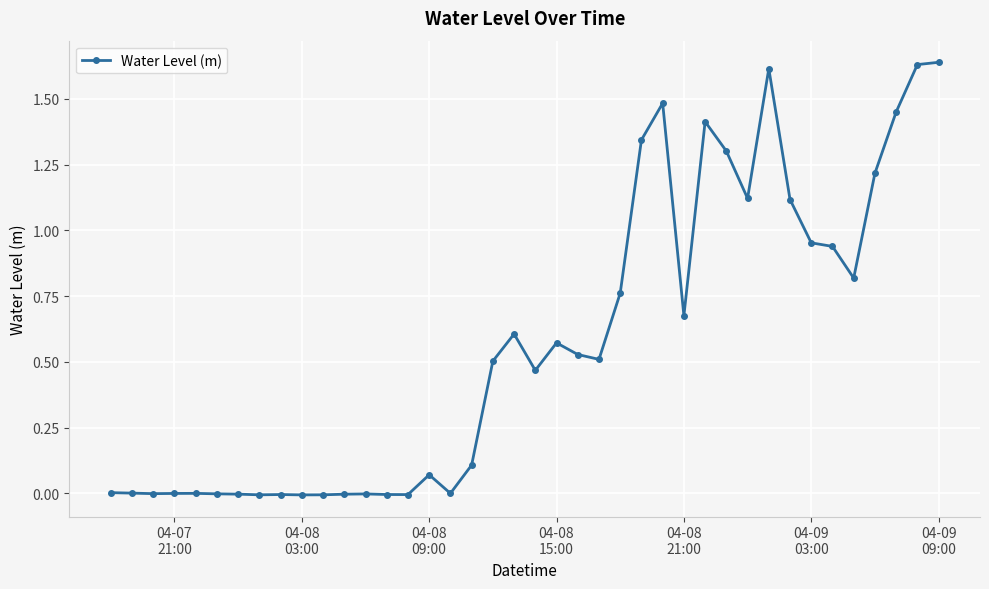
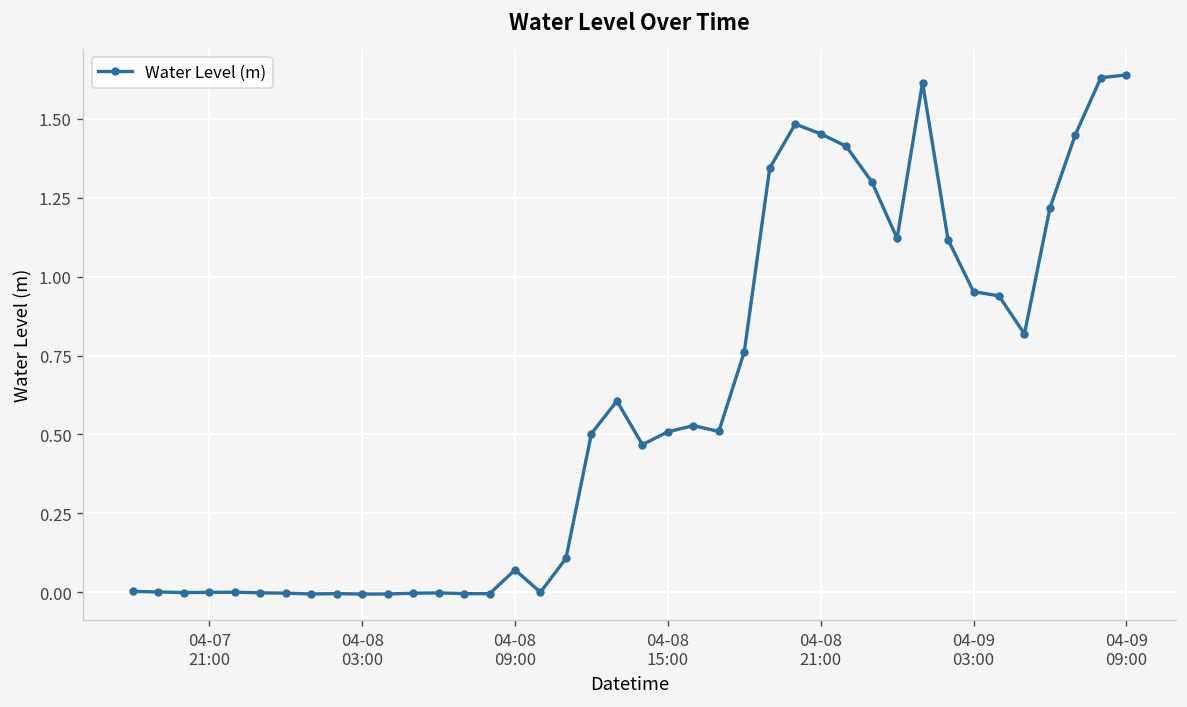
04-08 15:00: 0.57 -> 0.51
04-08 21:00: 0.68 -> 1.45
